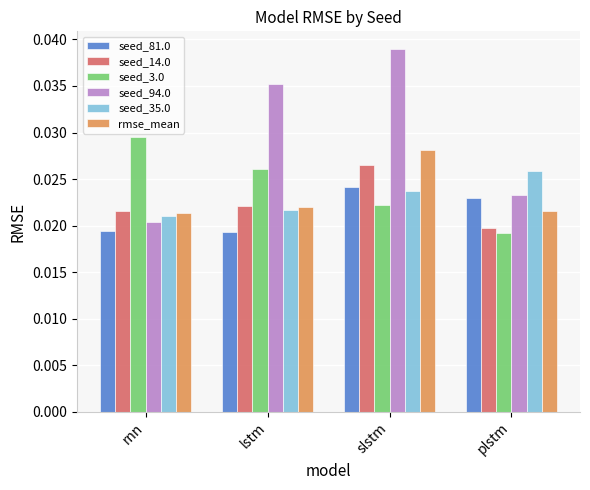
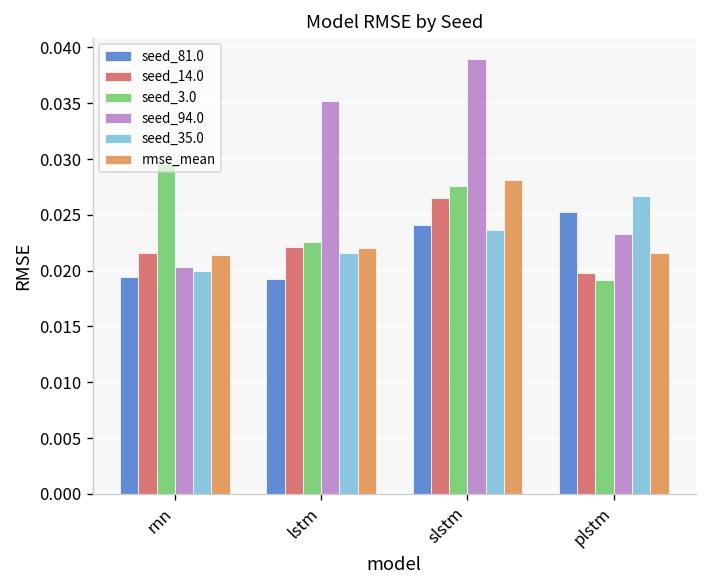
seed_35.0, rnn: 0.021 -> 0.020
seed_3.0, lstm: 0.026 -> 0.023
seed_3.0, slstm: 0.022 -> 0.028
seed_81.0, plstm: 0.023 -> 0.025
seed_35.0, plstm: 0.026 -> 0.027
